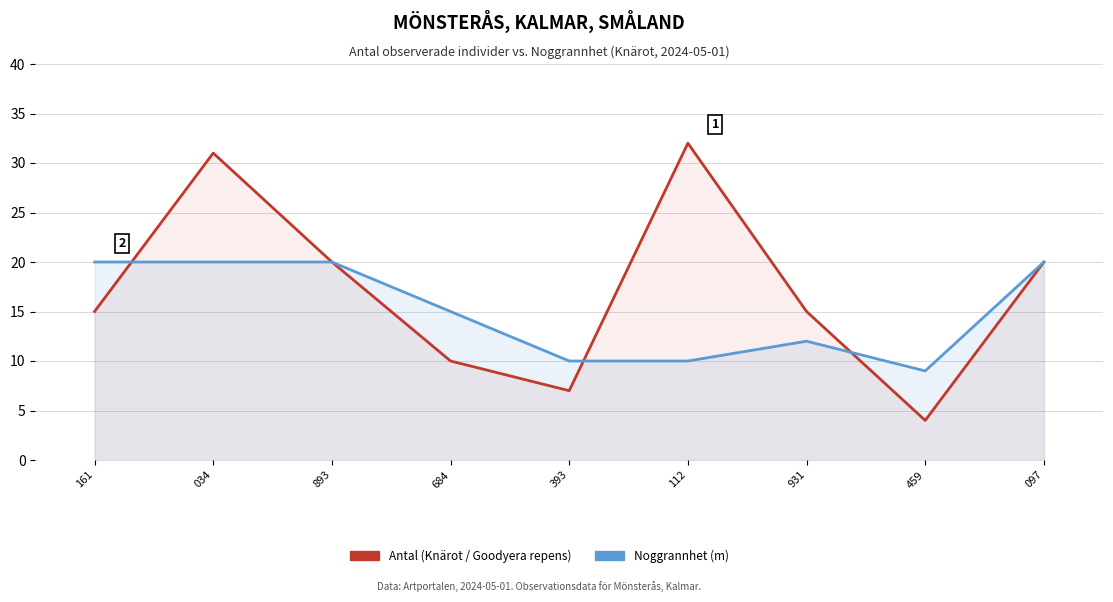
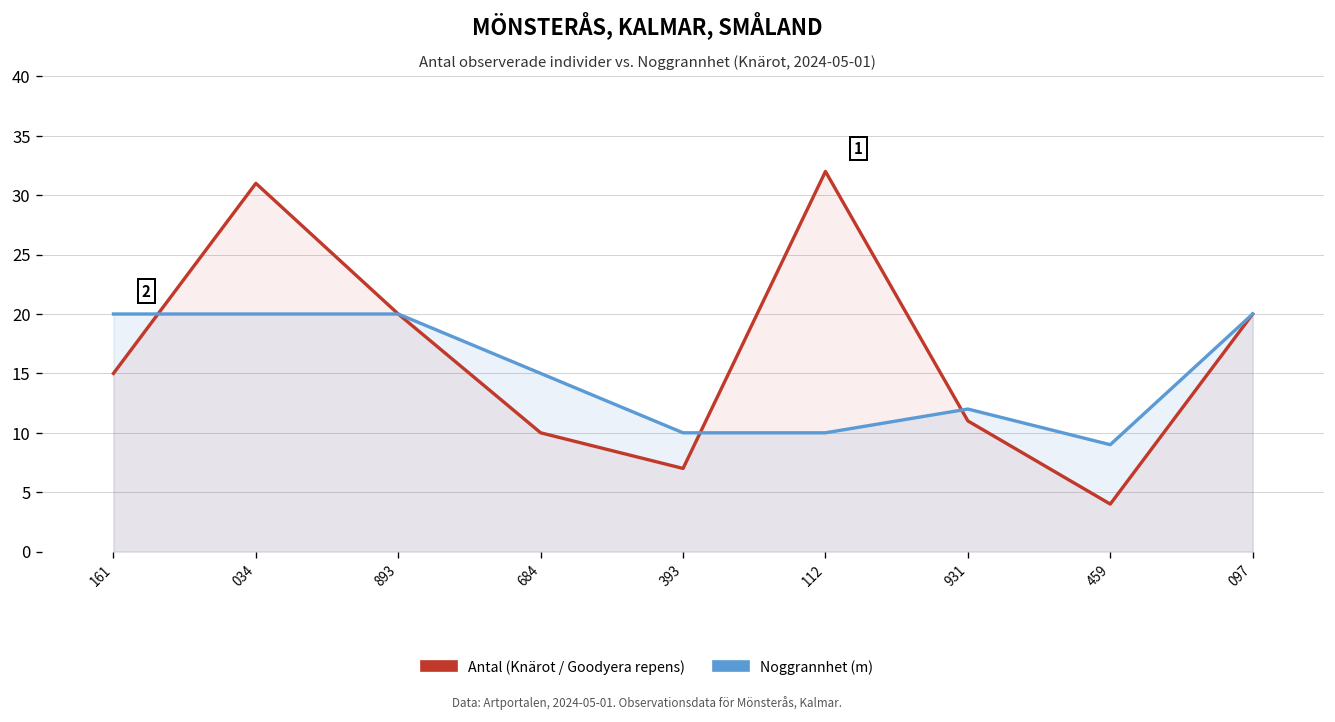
Antal (Knärot / Goodyera repens), 931: 15 -> 11
